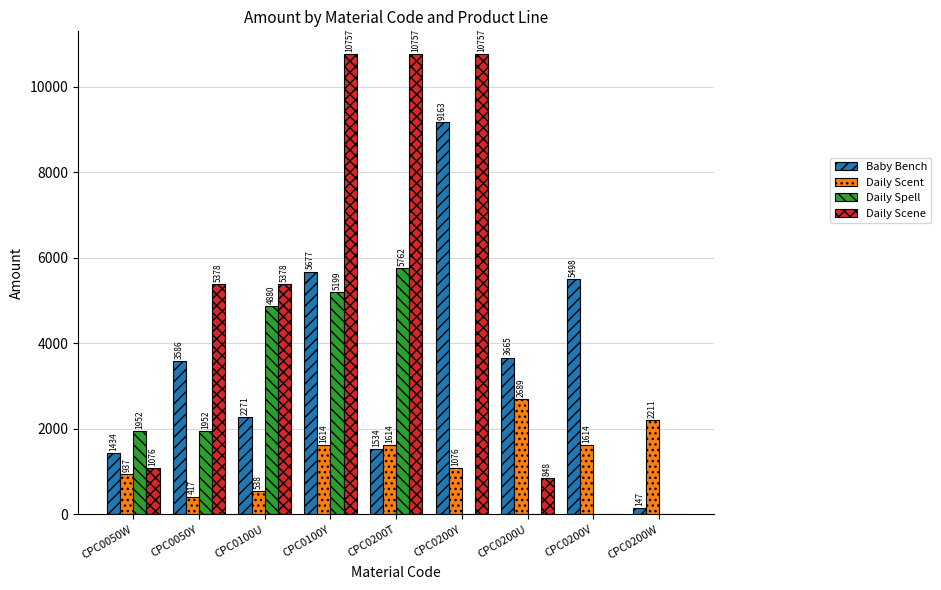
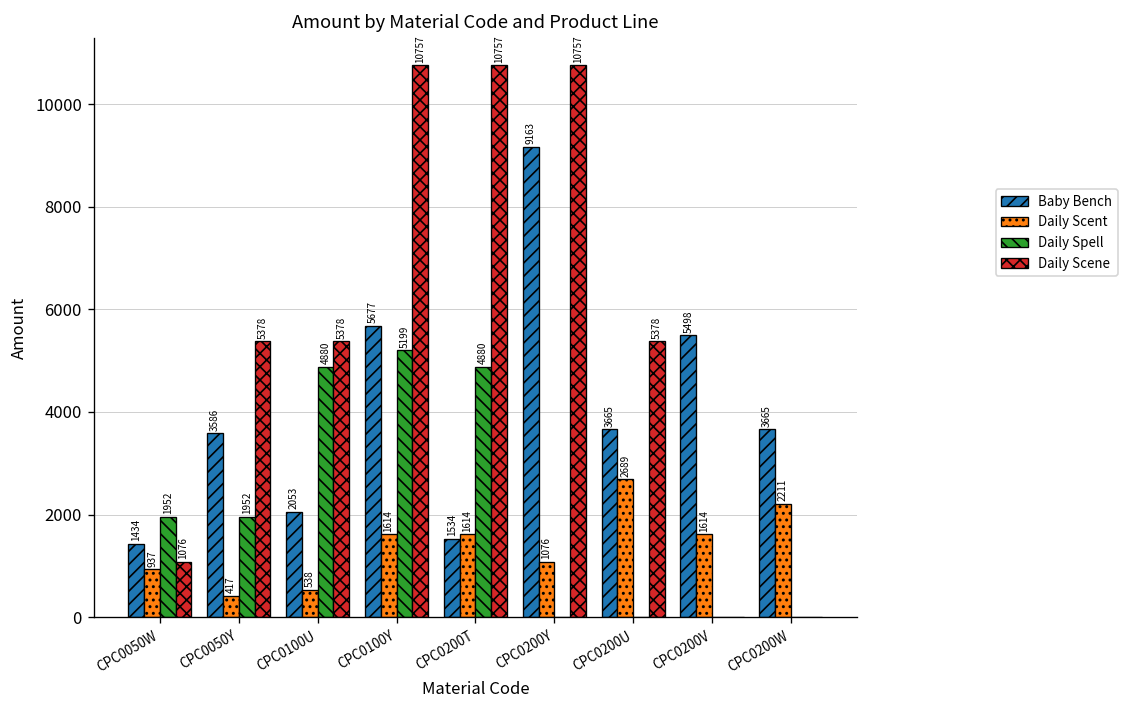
Baby Bench, CPC0100U: 2271 -> 2053
Daily Spell, CPC0200T: 5762 -> 4880
Daily Scene, CPC0200U: 848 -> 5378
Baby Bench, CPC0200W: 147 -> 3665
